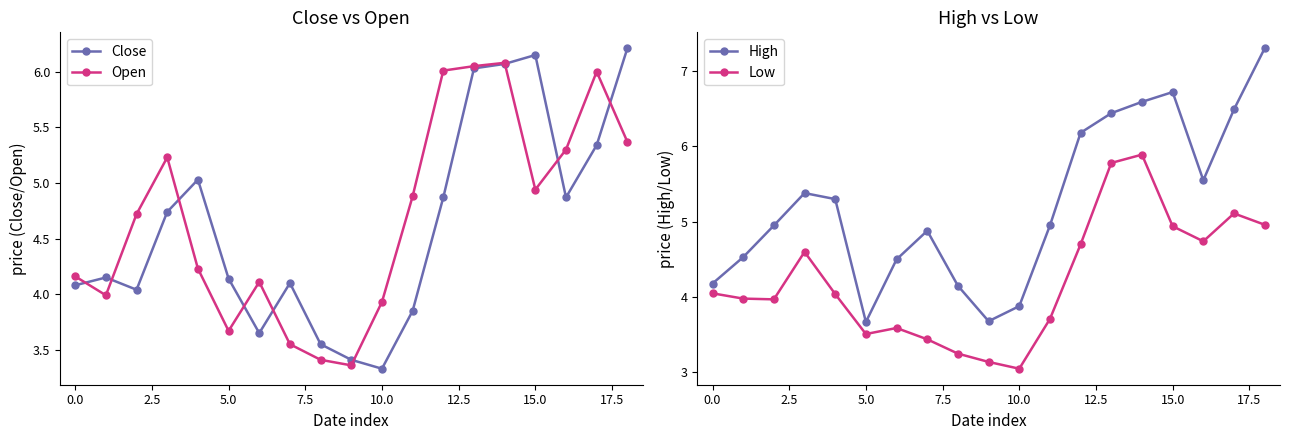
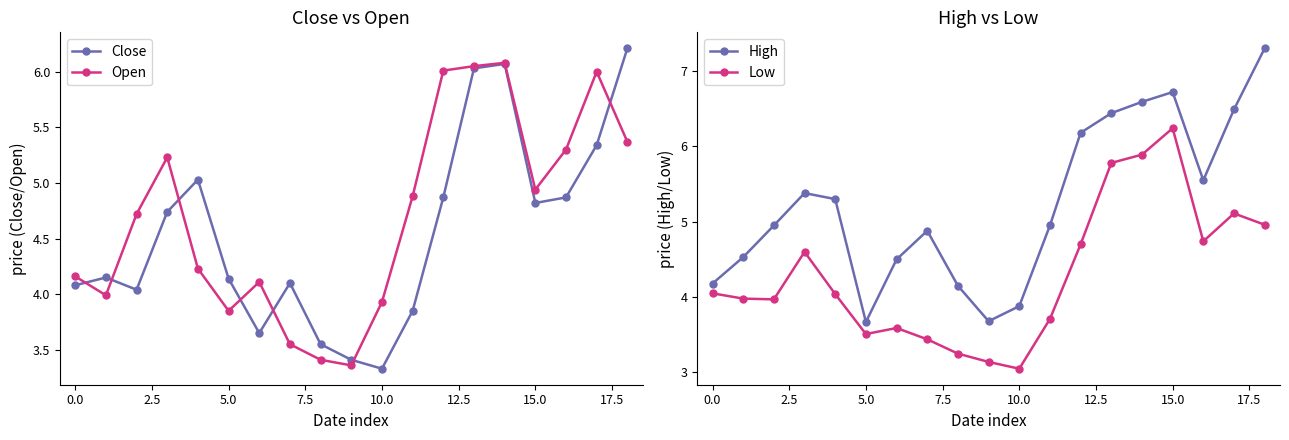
Close vs Open, Open, 5.0: 3.67 -> 3.85
Close vs Open, Close, 15.0: 6.15 -> 4.82
High vs Low, Low, 15.0: 4.9 -> 6.2
